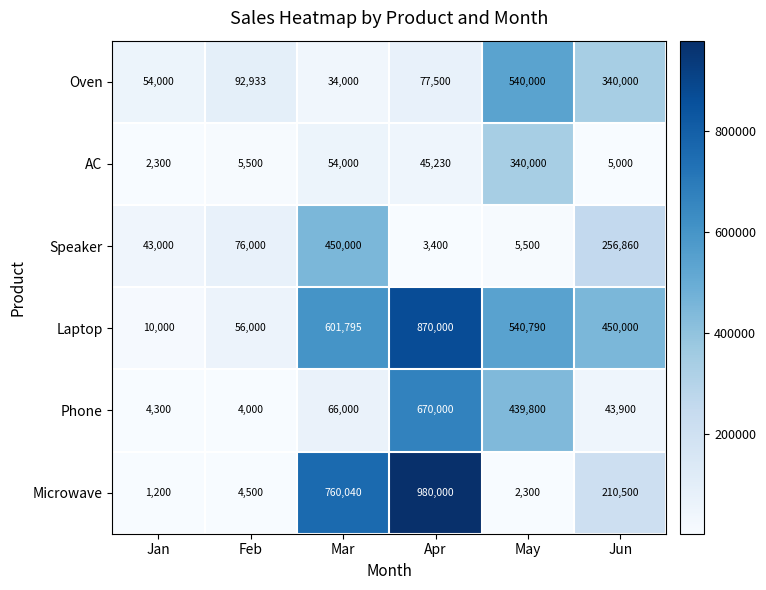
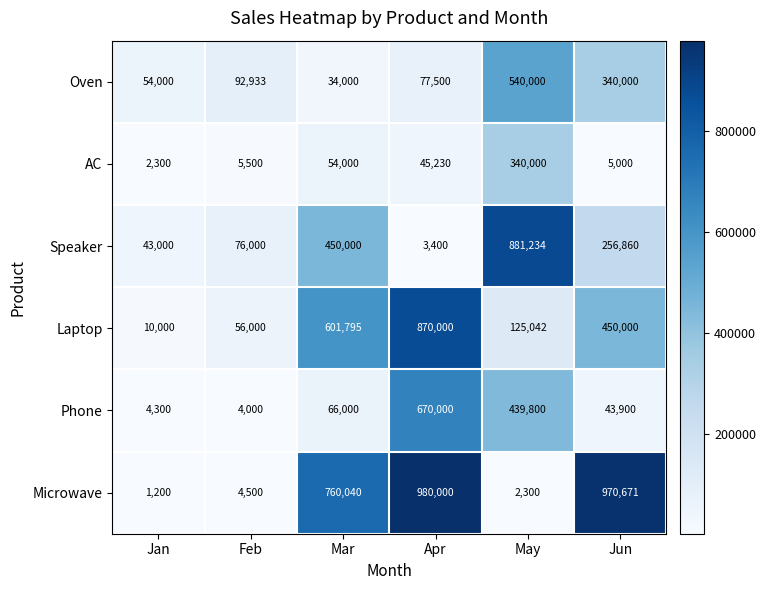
Speaker, May: 5,500 -> 881,234
Laptop, May: 540,790 -> 125,042
Microwave, Jun: 210,500 -> 970,671
